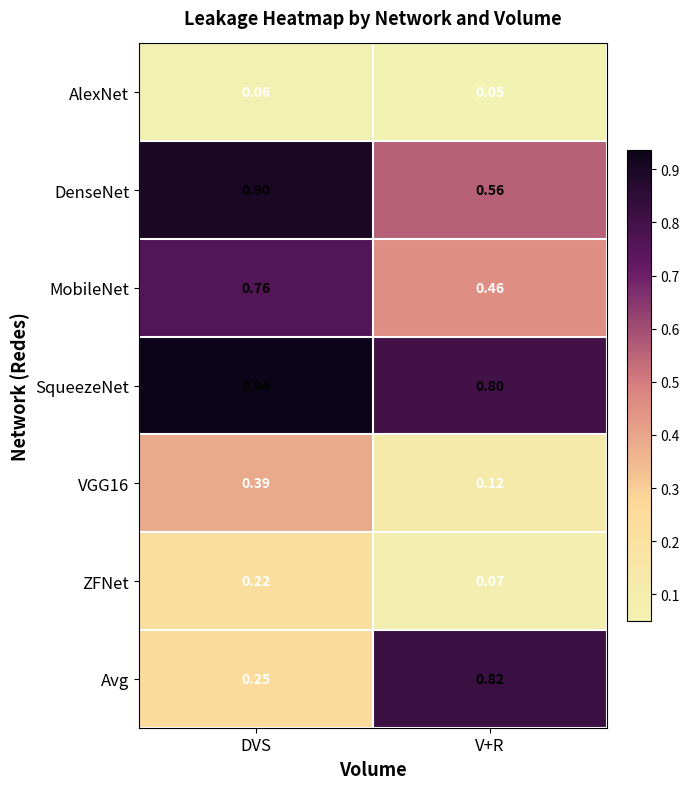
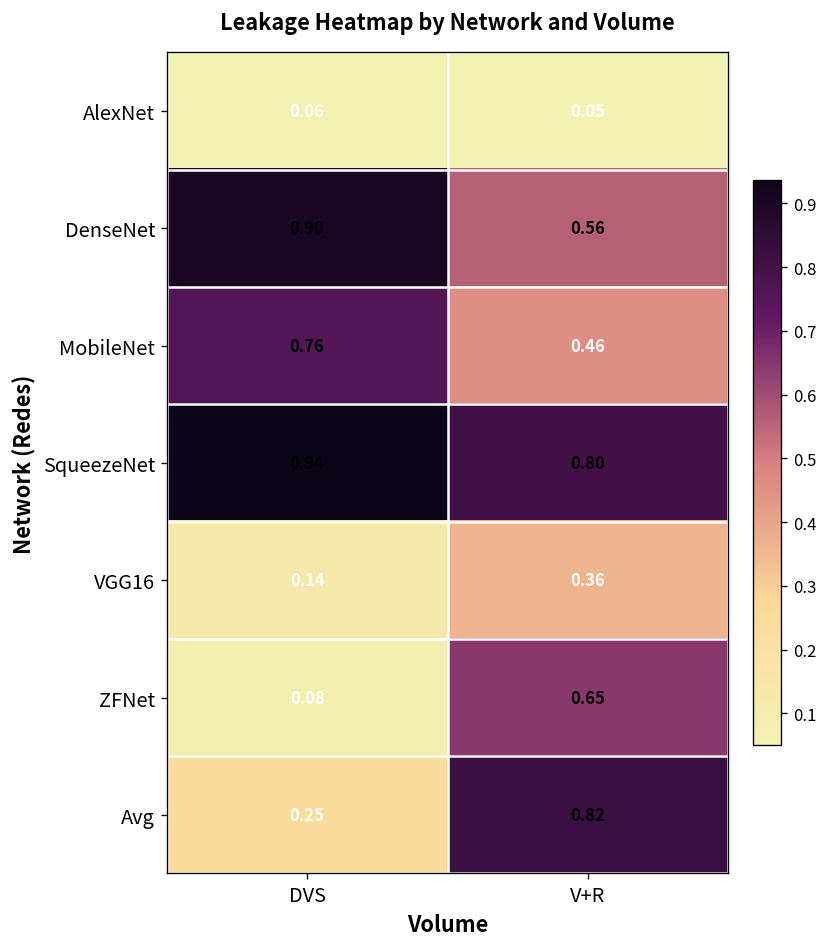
VGG16, DVS: 0.39 -> 0.14
VGG16, V+R: 0.12 -> 0.36
ZFNet, DVS: 0.22 -> 0.08
ZFNet, V+R: 0.07 -> 0.65
